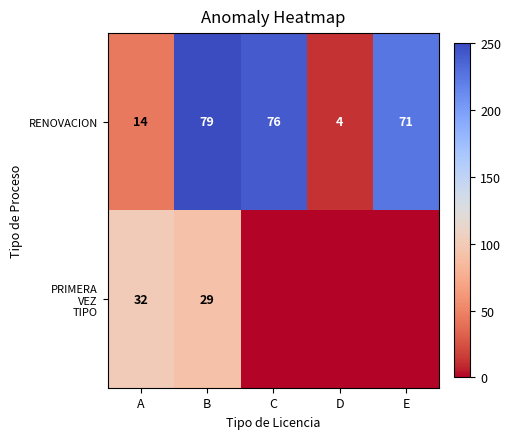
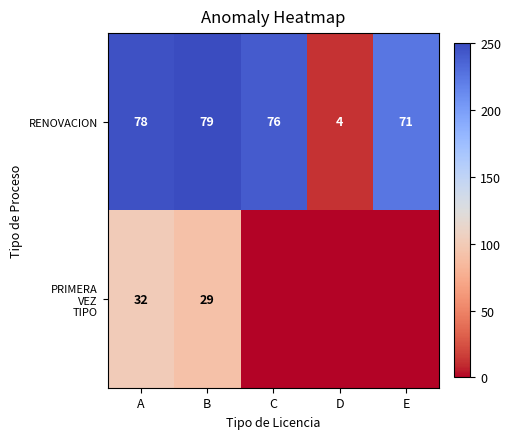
RENOVACION, A: 14 -> 78
